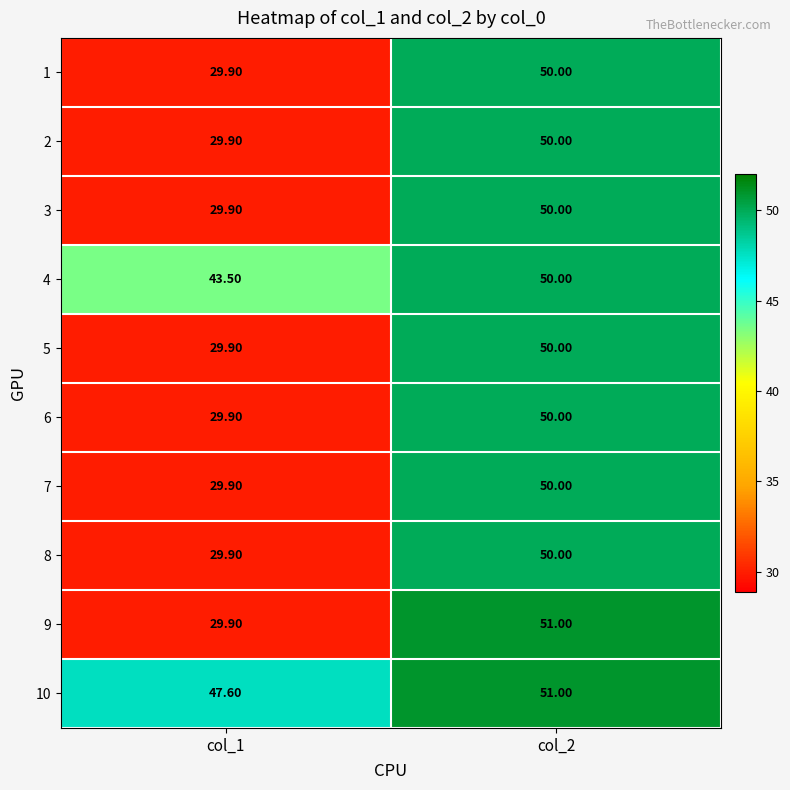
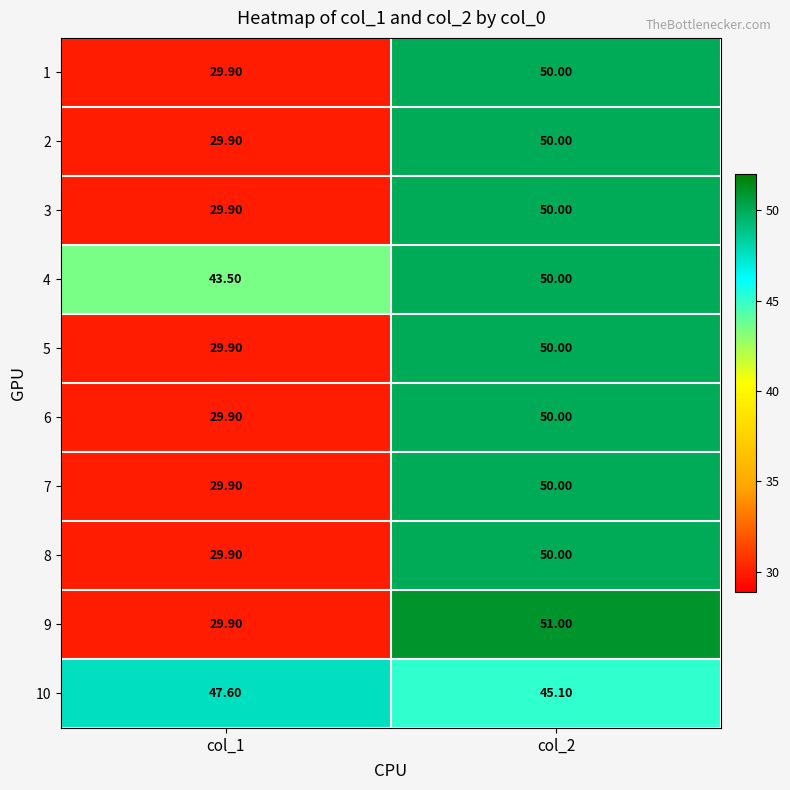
10, col_2: 51.00 -> 45.10
